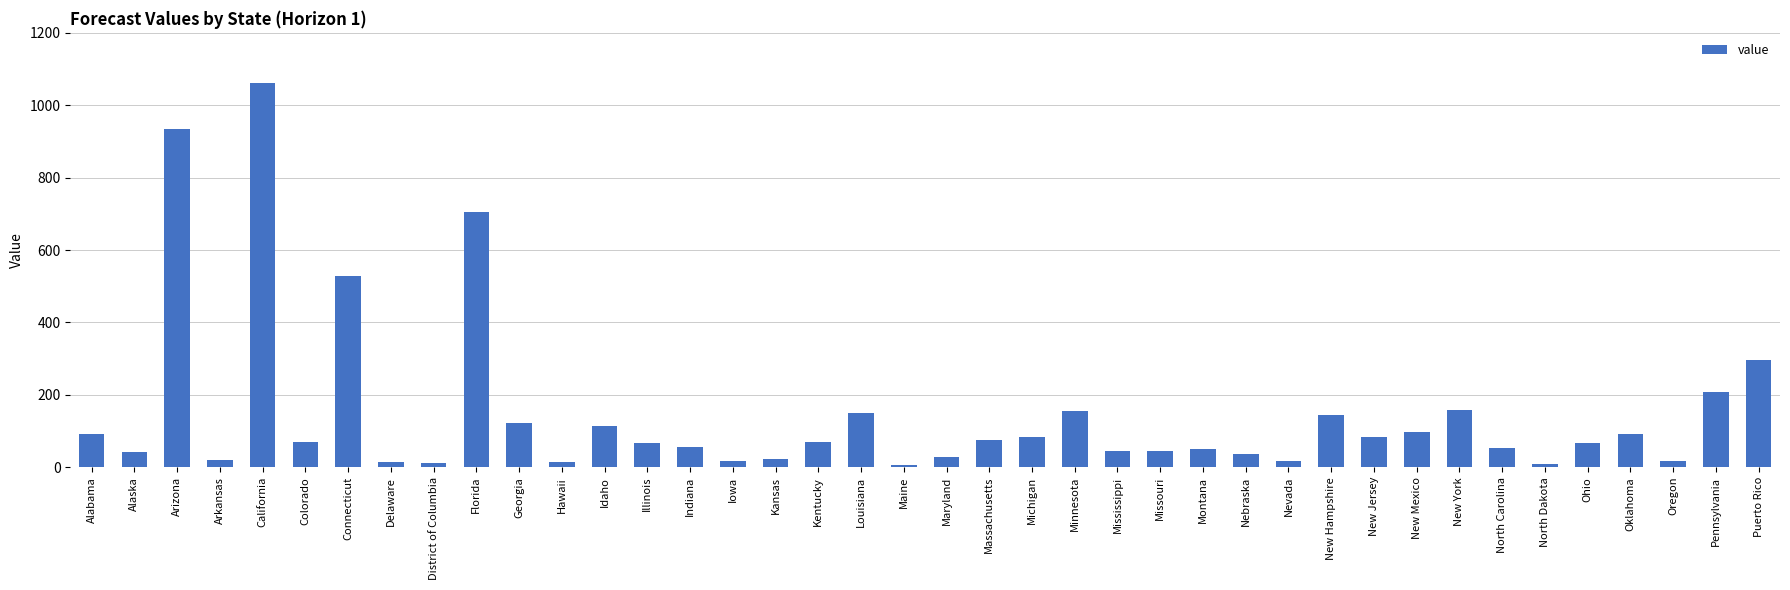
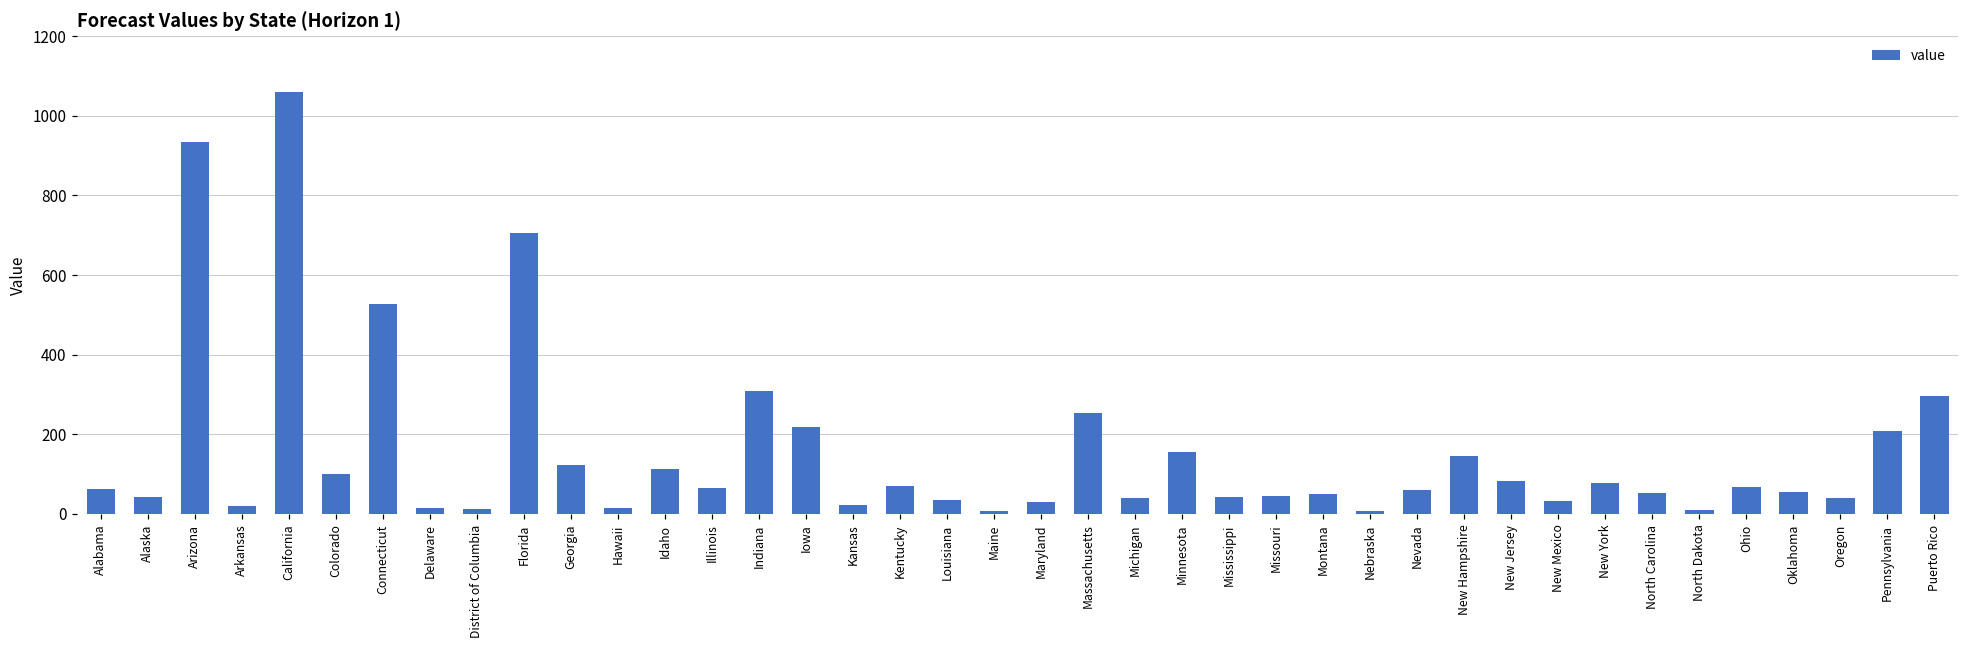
Alabama: 90 -> 60
Colorado: 70 -> 100
Indiana: 60 -> 310
Iowa: 20 -> 220
Louisiana: 150 -> 40
Massachusetts: 70 -> 250
Michigan: 80 -> 40
Nebraska: 40 -> 10
Nevada: 20 -> 60
New Mexico: 100 -> 30
New York: 160 -> 80
Oklahoma: 90 -> 60
Oregon: 20 -> 40
